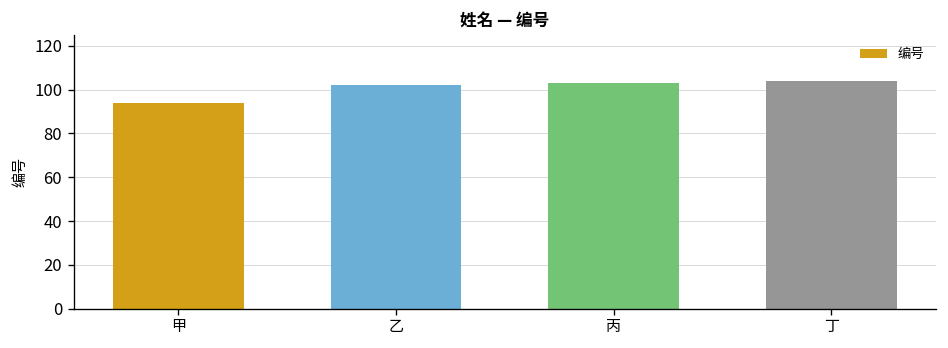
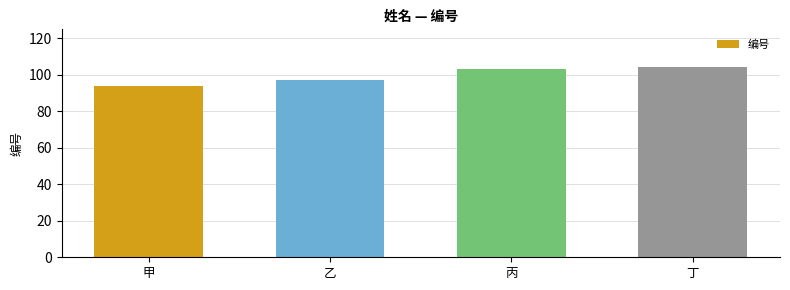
乙: 102 -> 97
